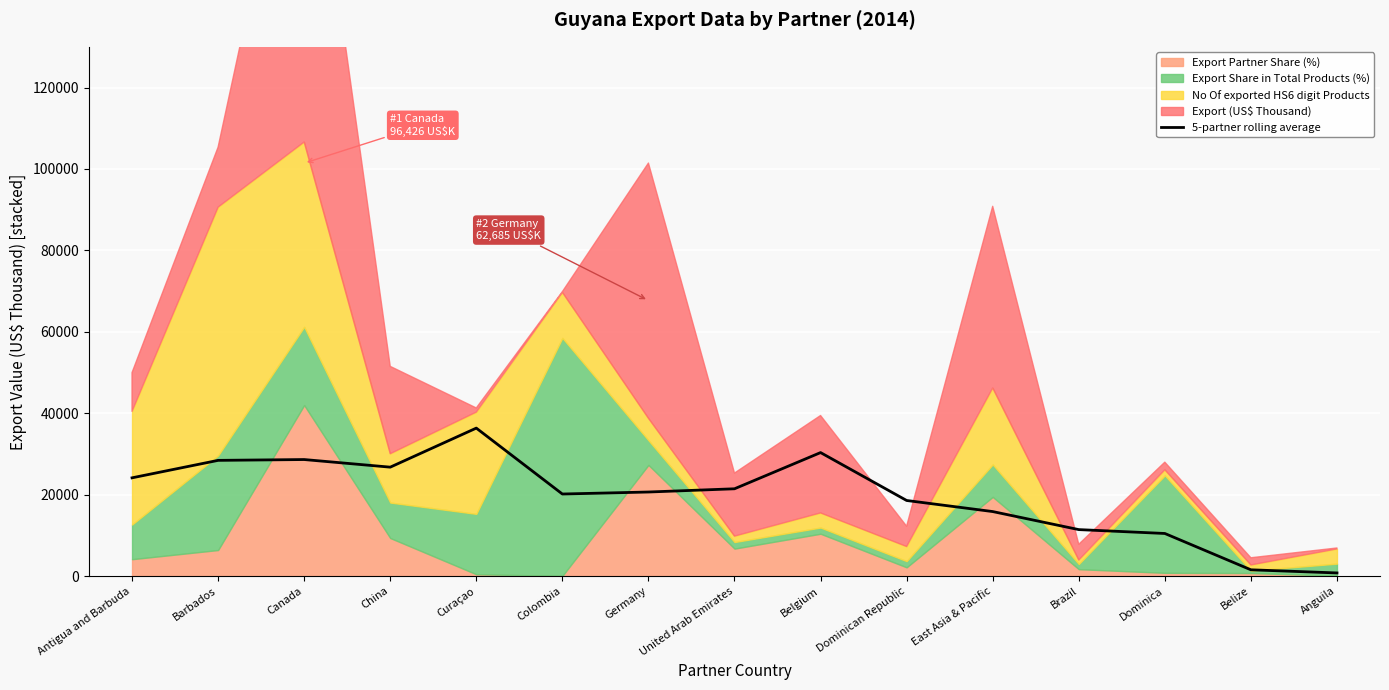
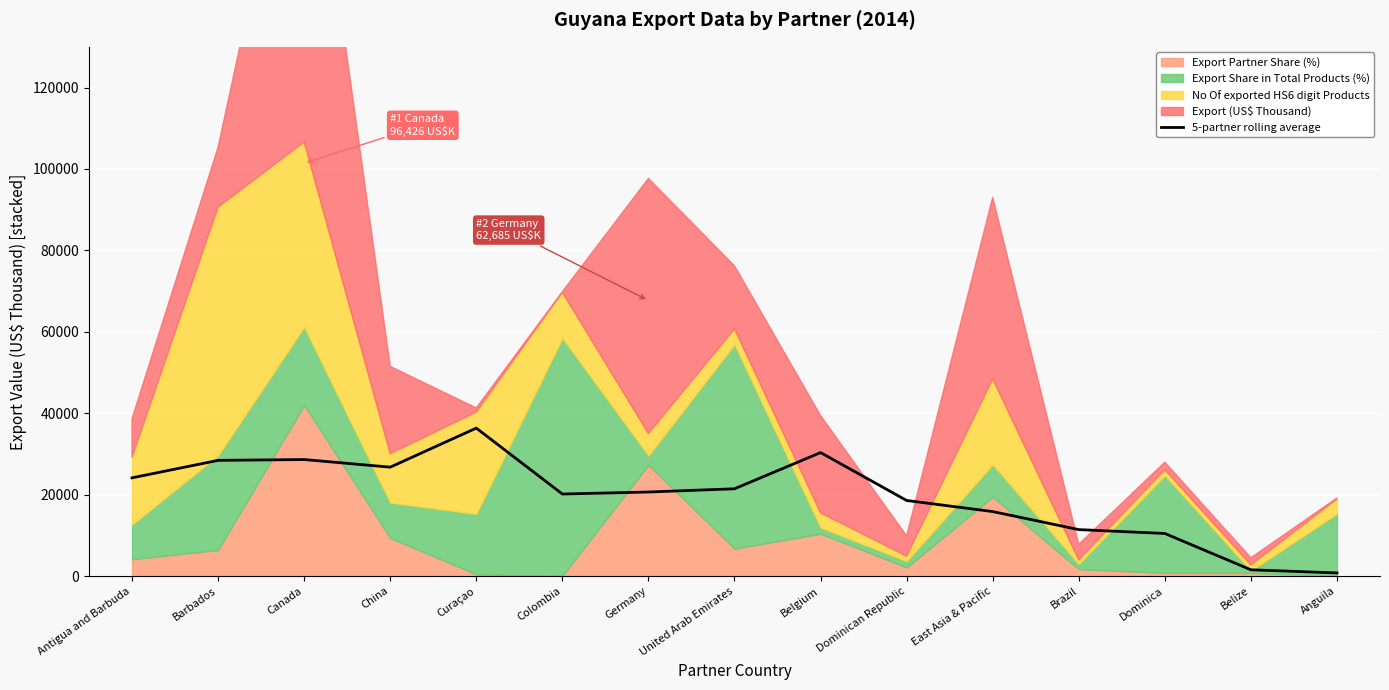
No Of exported HS6 digit Products, Antigua and Barbuda: 28000 -> 17000
Export Share in Total Products (%), Germany: 6000 -> 2000
Export Share in Total Products (%), United Arab Emirates: 2000 -> 50000
No Of exported HS6 digit Products, United Arab Emirates: 1000 -> 4000
No Of exported HS6 digit Products, Dominican Republic: 4000 -> 1000
No Of exported HS6 digit Products, East Asia & Pacific: 19000 -> 21000
Export Share in Total Products (%), Anguila: 3000 -> 15000
